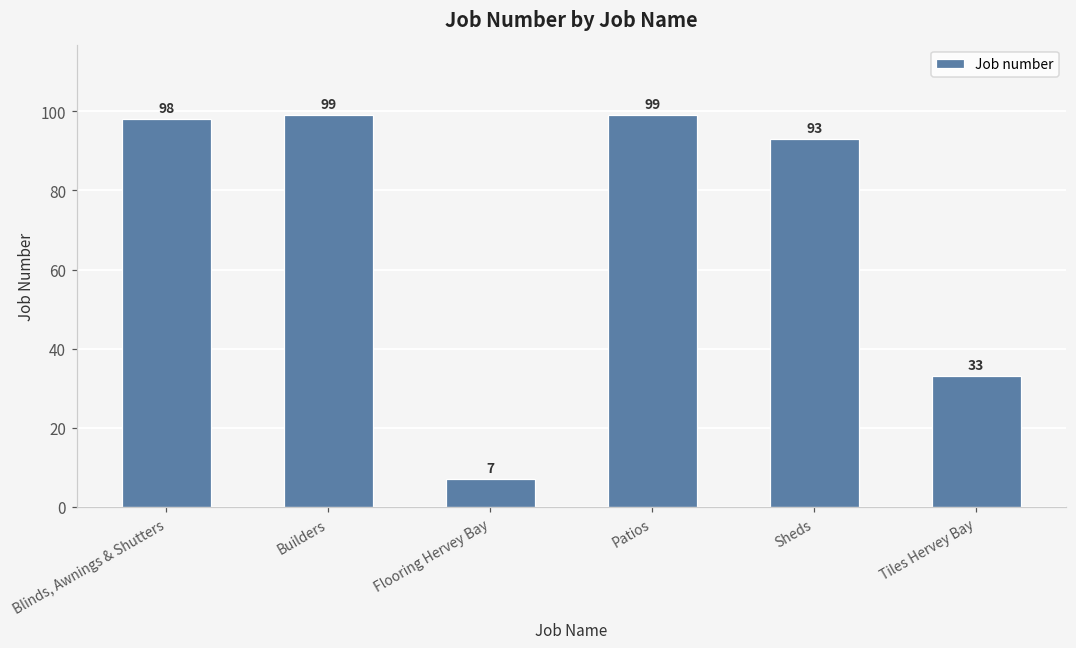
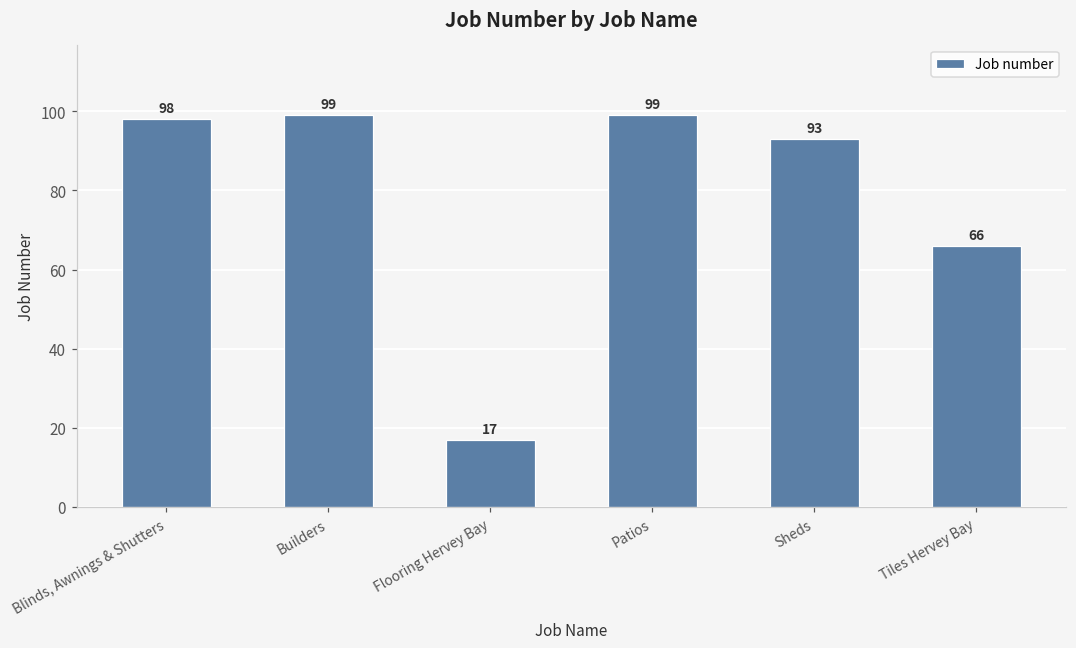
Flooring Hervey Bay: 7 -> 17
Tiles Hervey Bay: 33 -> 66
